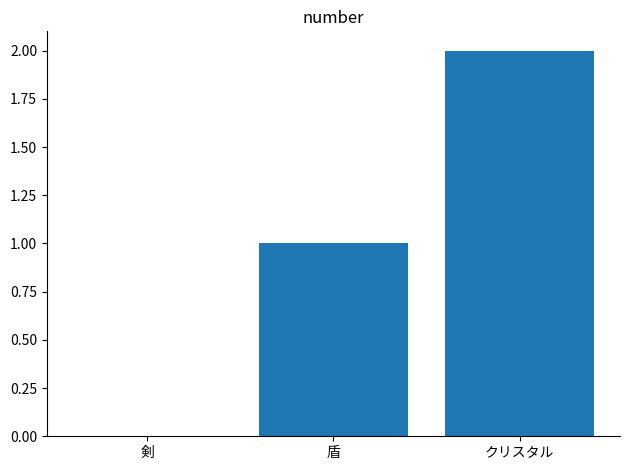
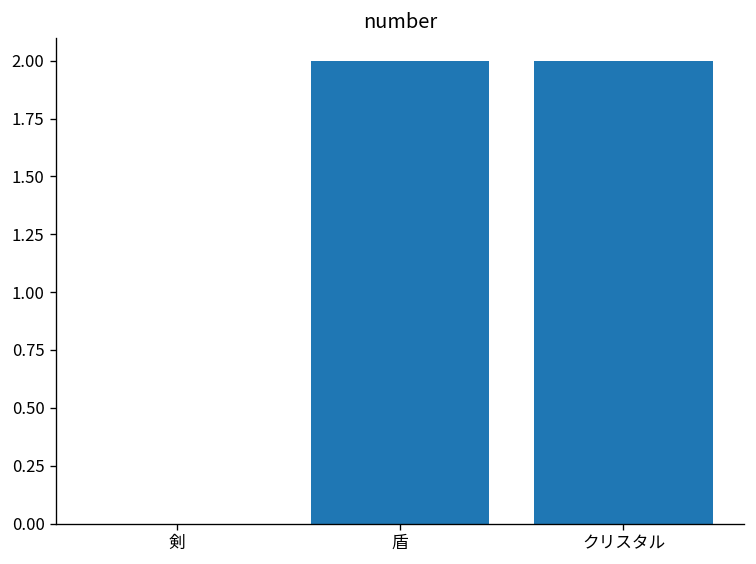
盾: 1 -> 2
